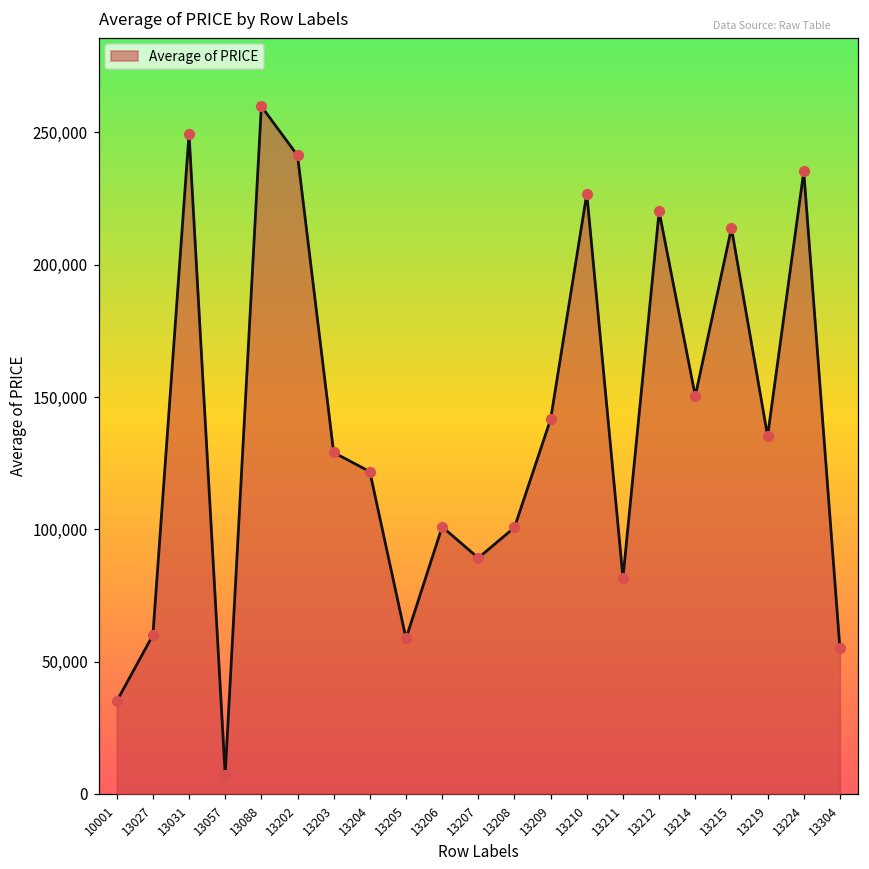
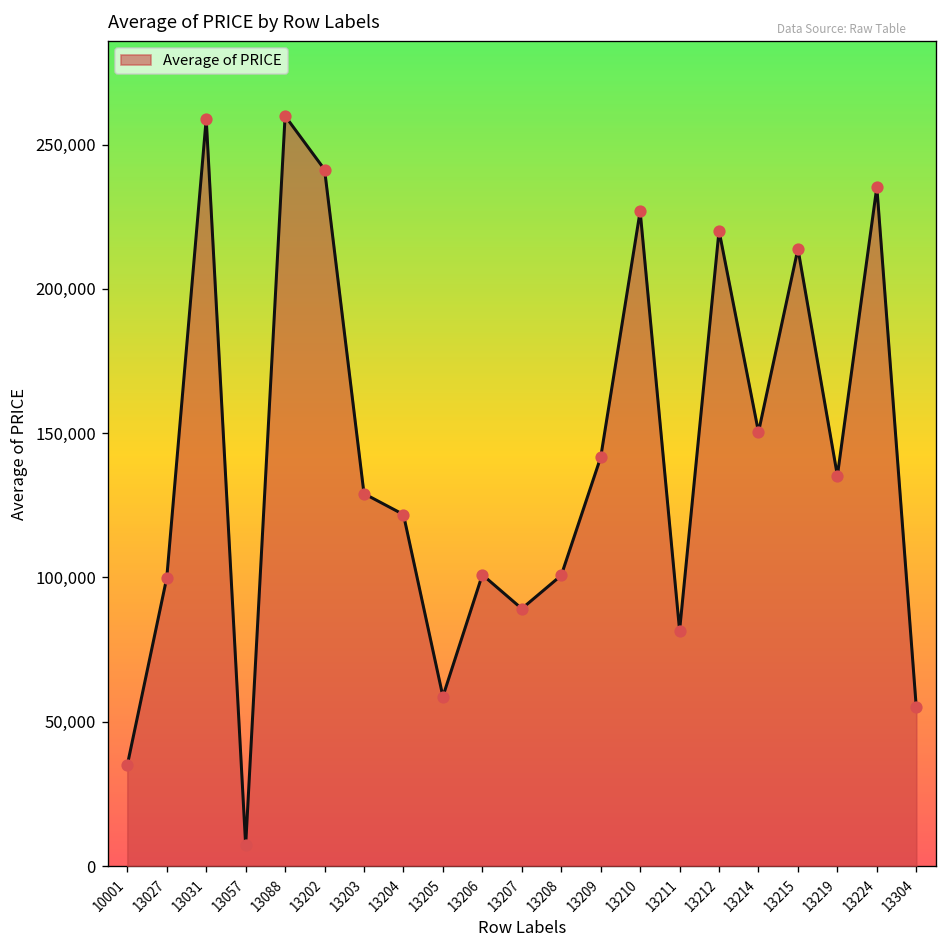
13027: 60,000 -> 100,000
13031: 250,000 -> 259,000
